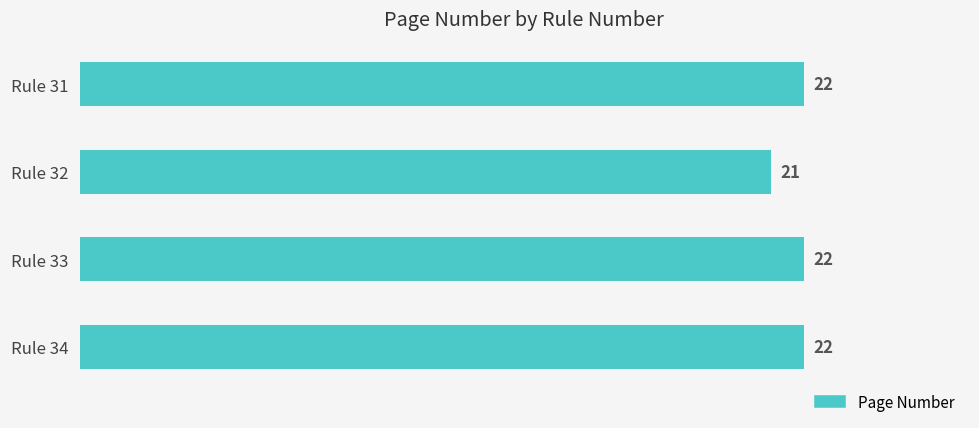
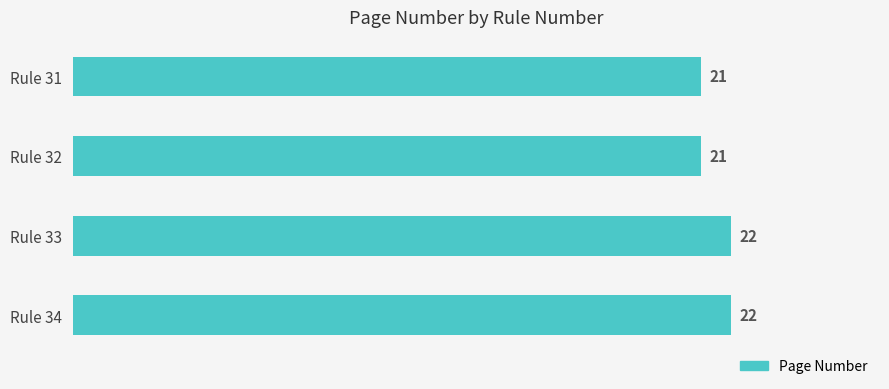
Rule 31: 22 -> 21
